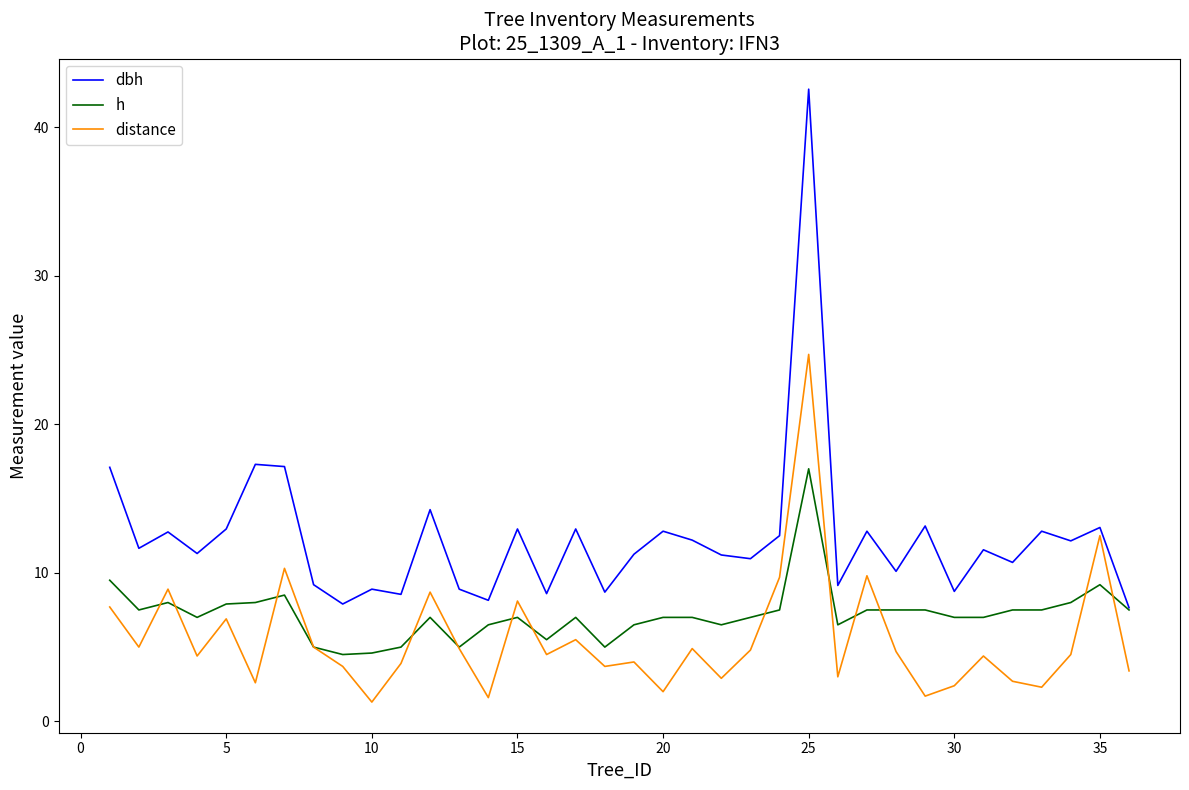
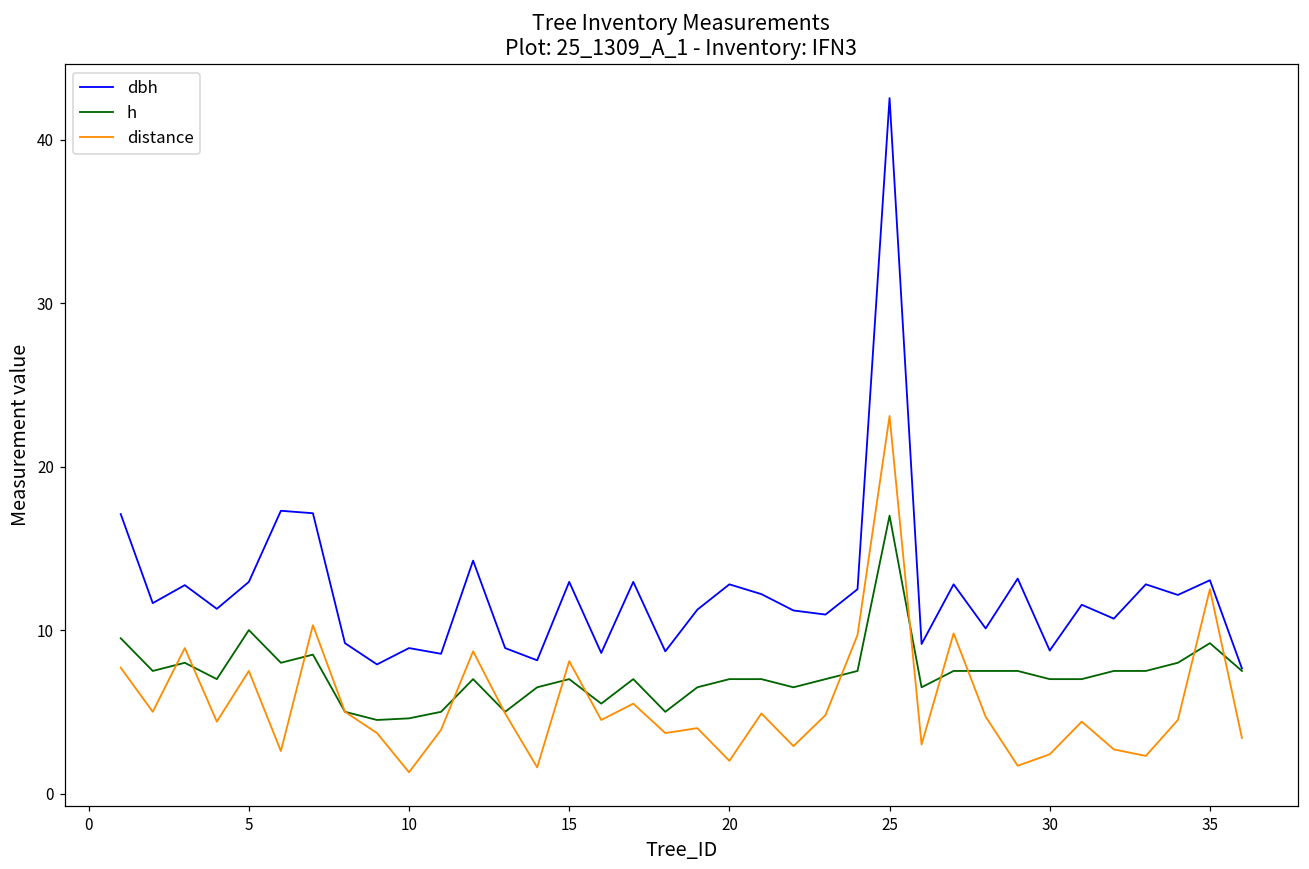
h, 5: 7.9 -> 10.0
distance, 5: 6.9 -> 7.5
distance, 25: 24.7 -> 23.1
